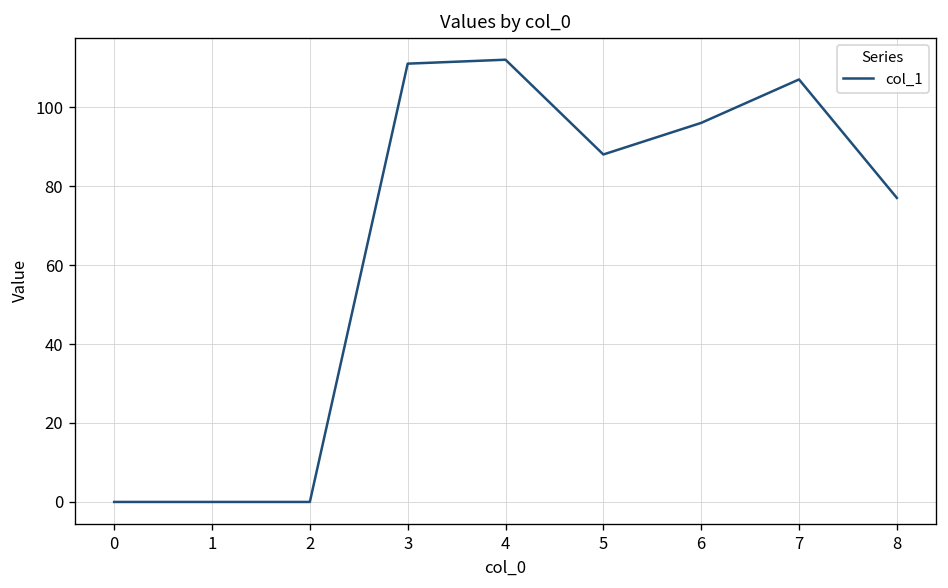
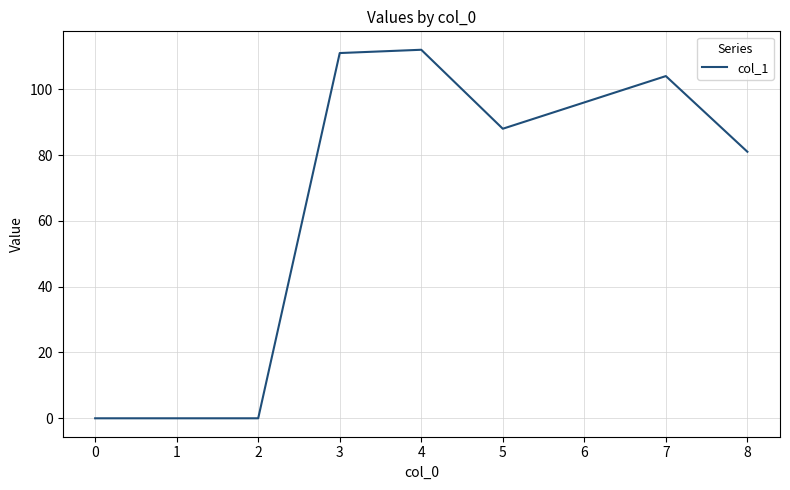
7: 107 -> 104
8: 77 -> 81
